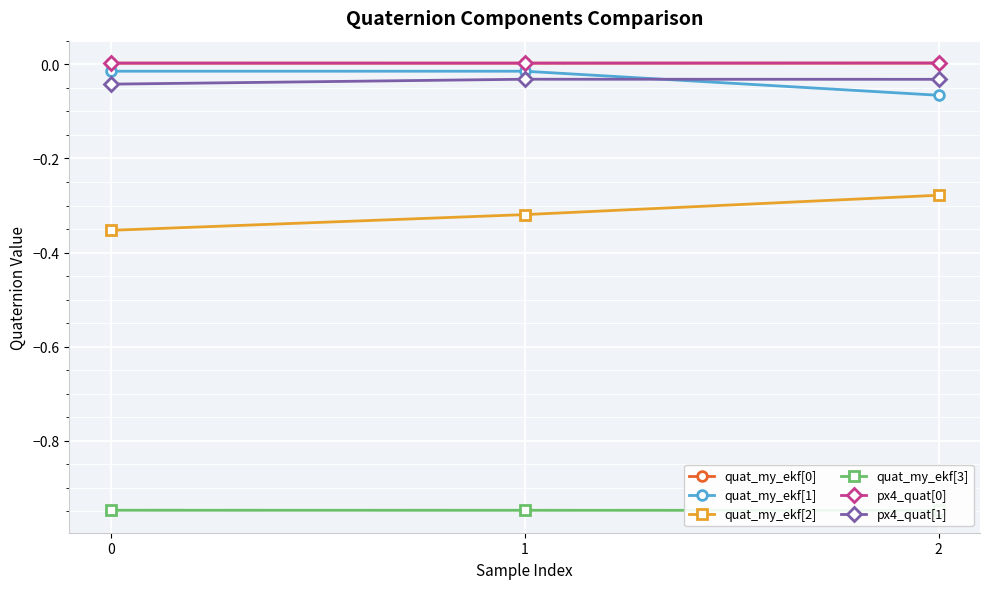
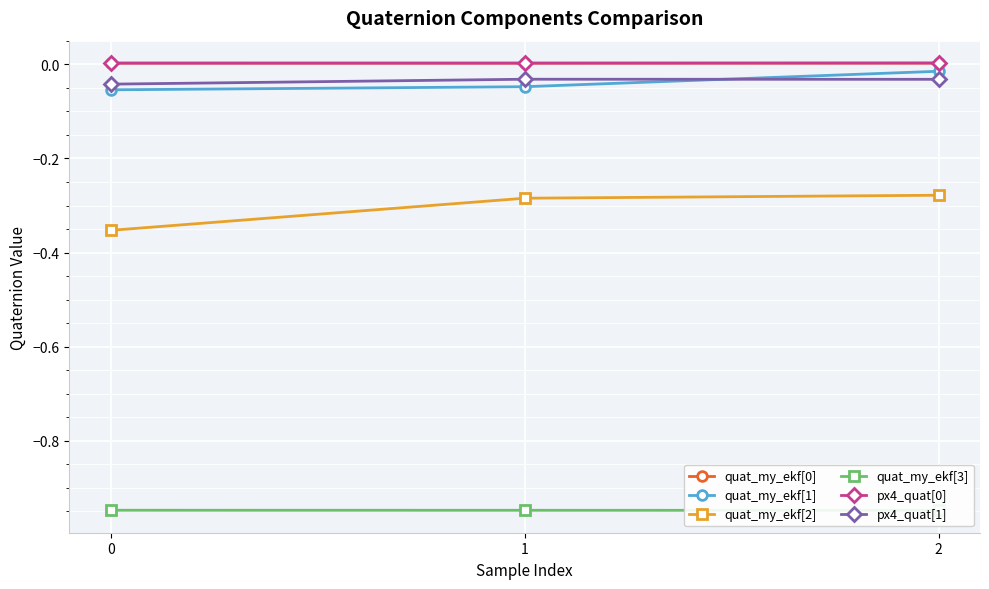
quat_my_ekf[1], 0: -0.01 -> -0.05
quat_my_ekf[1], 1: -0.01 -> -0.05
quat_my_ekf[2], 1: -0.32 -> -0.28
quat_my_ekf[1], 2: -0.07 -> -0.01
